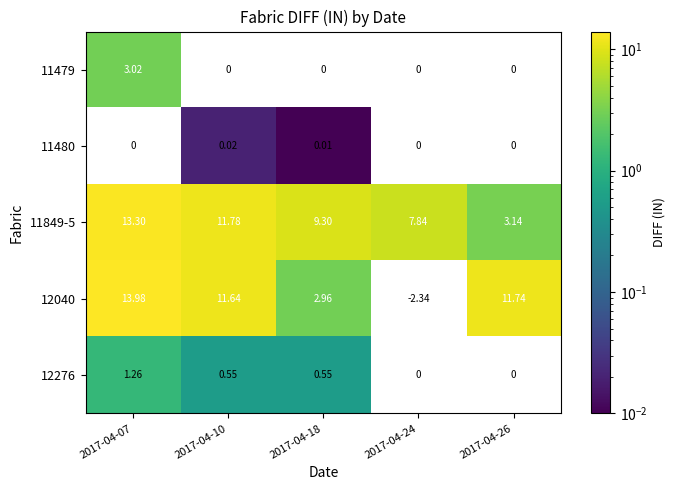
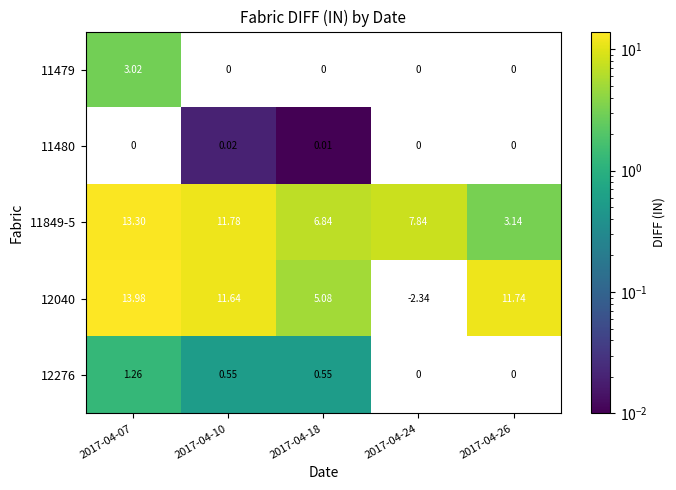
11849-5, 2017-04-18: 9.30 -> 6.84
12040, 2017-04-18: 2.96 -> 5.08
